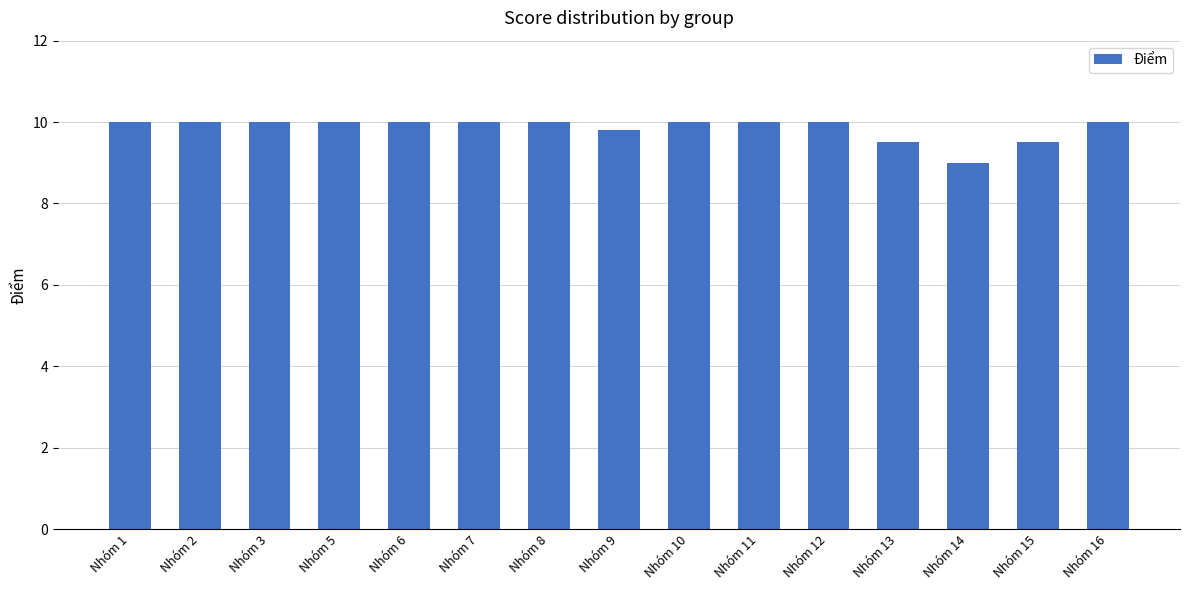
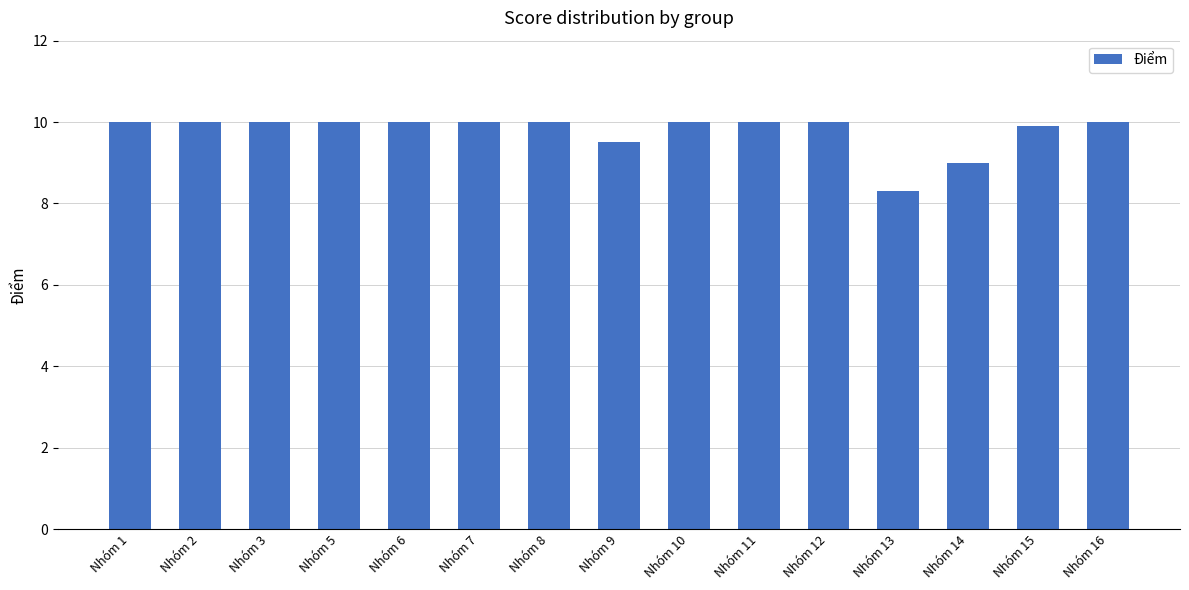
Nhóm 9: 9.8 -> 9.5
Nhóm 13: 9.5 -> 8.3
Nhóm 15: 9.5 -> 9.9
